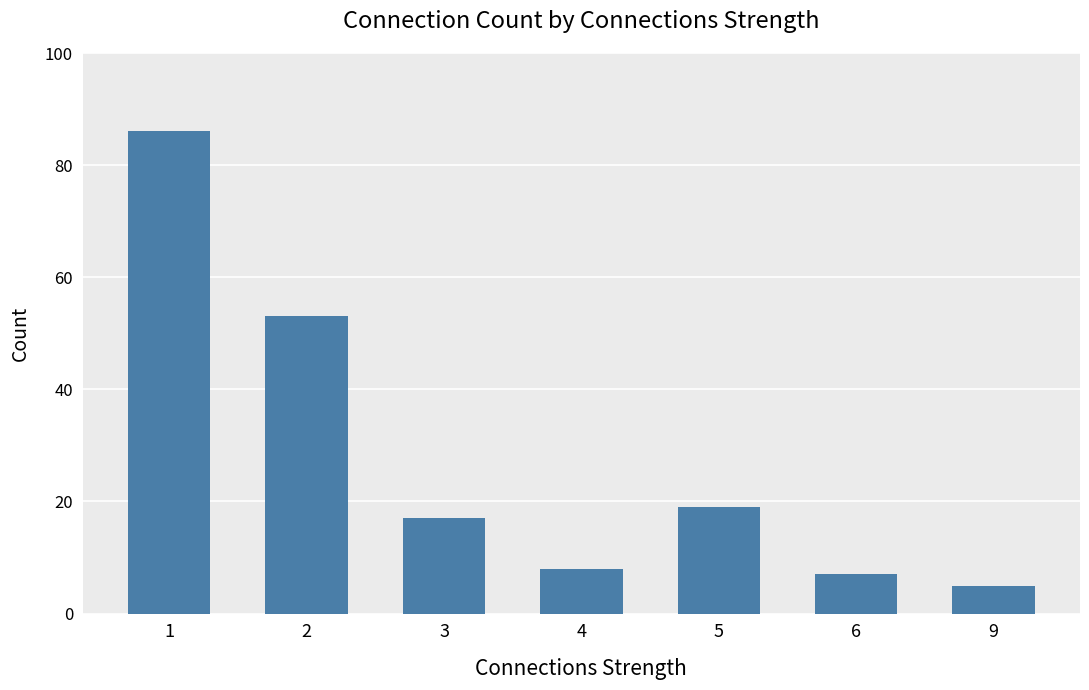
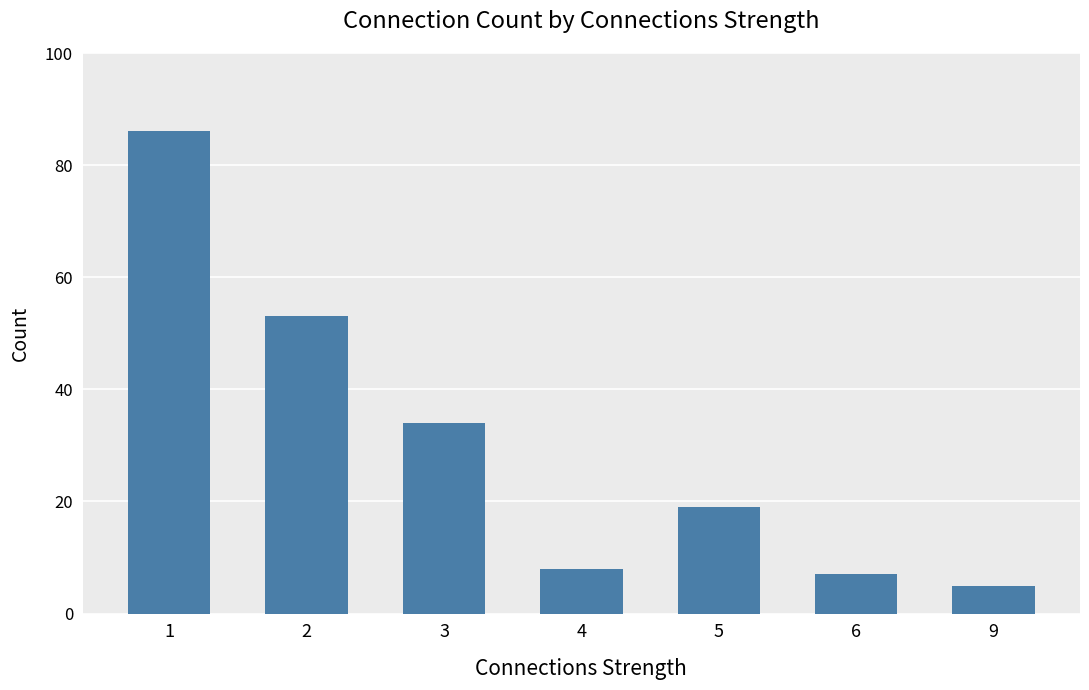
3: 17 -> 34
